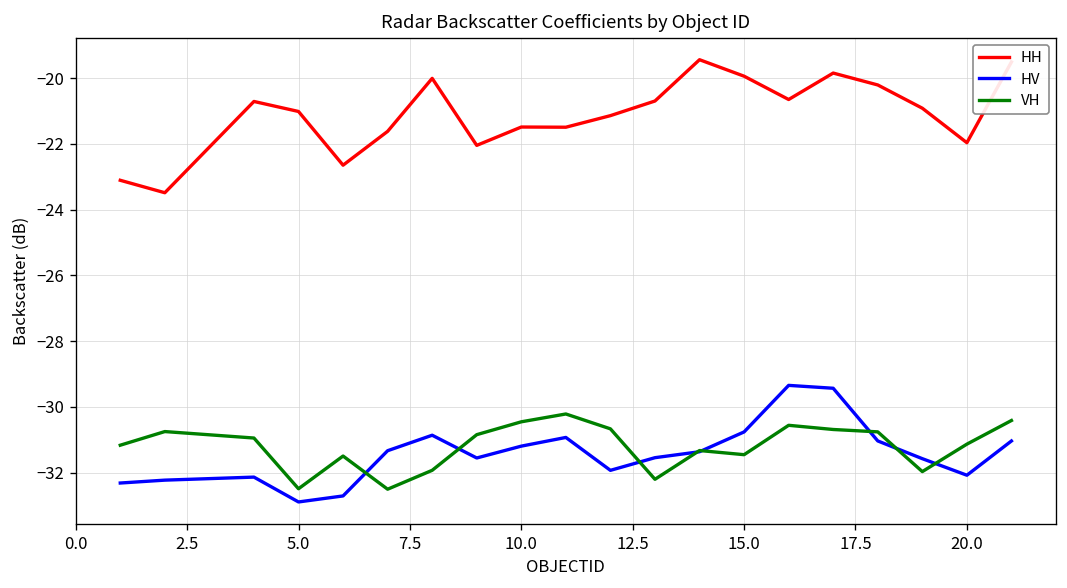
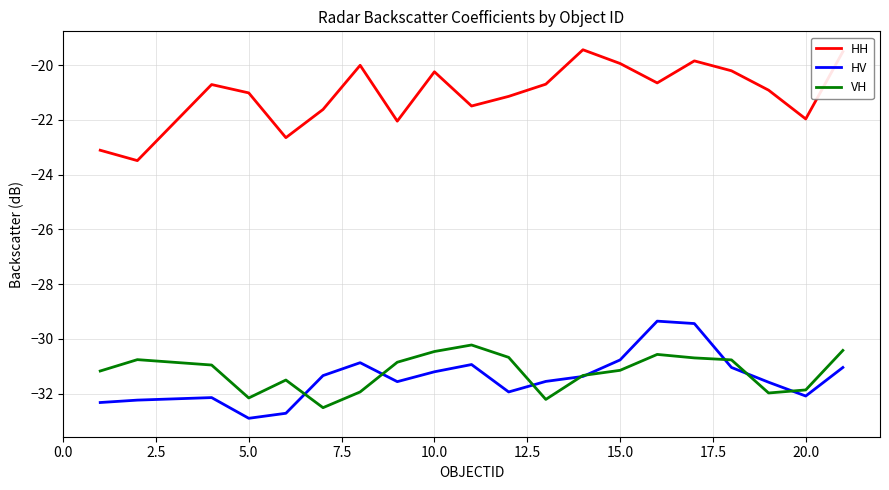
VH, 5.0: -32.5 -> -32.2
HH, 10.0: -21.5 -> -20.2
VH, 15.0: -31.5 -> -31.1
VH, 20.0: -31.1 -> -31.9
